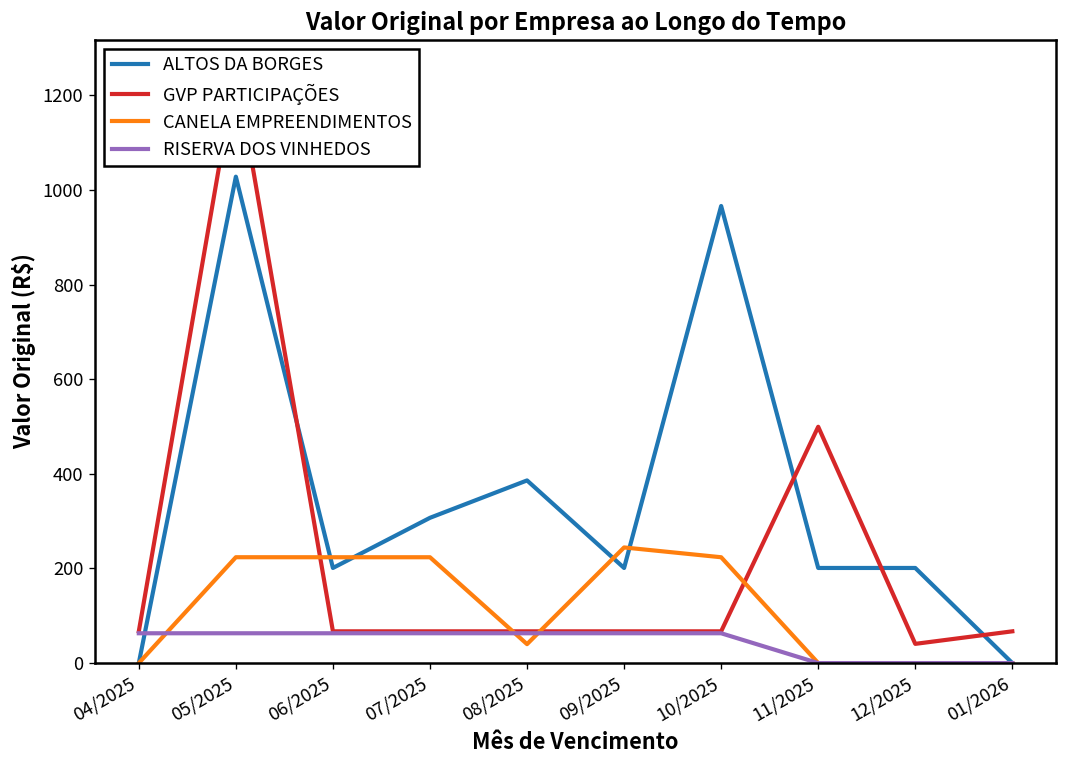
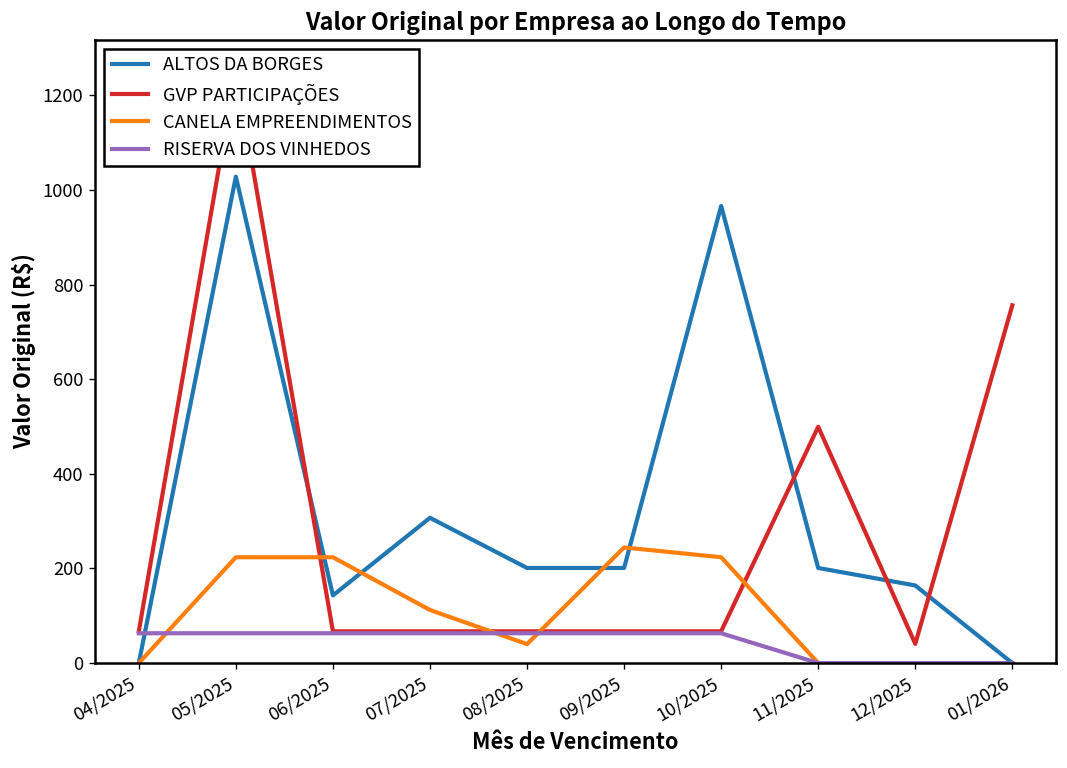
ALTOS DA BORGES, 06/2025: 200 -> 140
CANELA EMPREENDIMENTOS, 07/2025: 220 -> 110
ALTOS DA BORGES, 08/2025: 390 -> 200
ALTOS DA BORGES, 12/2025: 200 -> 160
GVP PARTICIPAÇÕES, 01/2026: 70 -> 760
